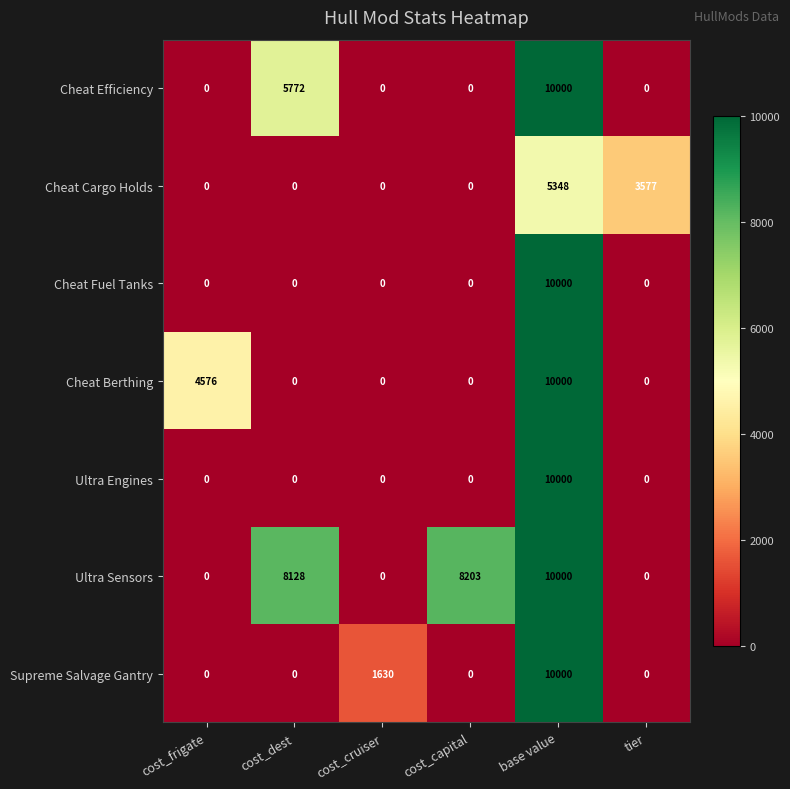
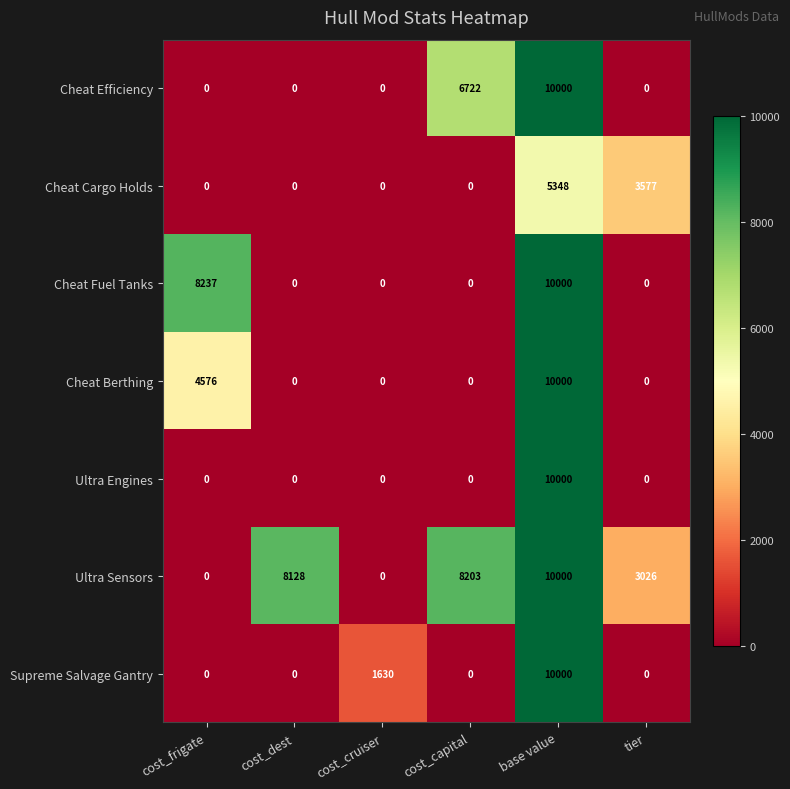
Cheat Efficiency, cost_dest: 5772 -> 0
Cheat Efficiency, cost_capital: 0 -> 6722
Cheat Fuel Tanks, cost_frigate: 0 -> 8237
Ultra Sensors, tier: 0 -> 3026
